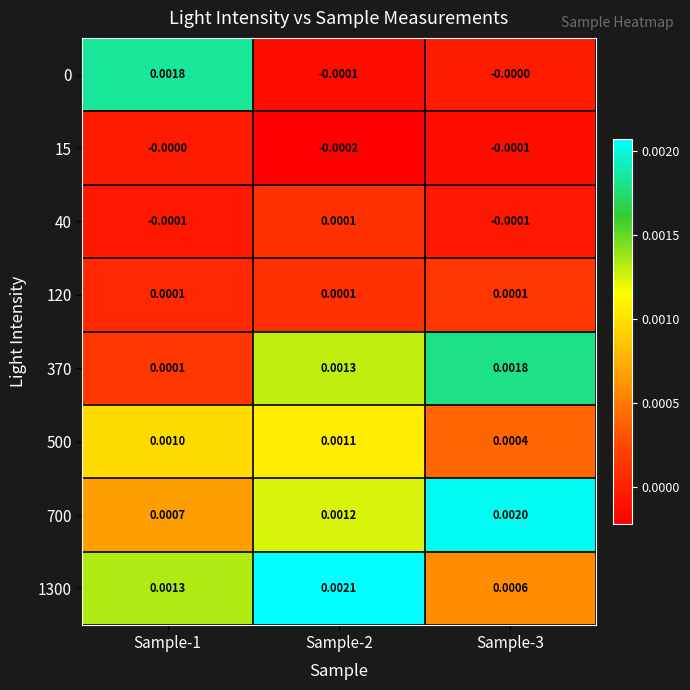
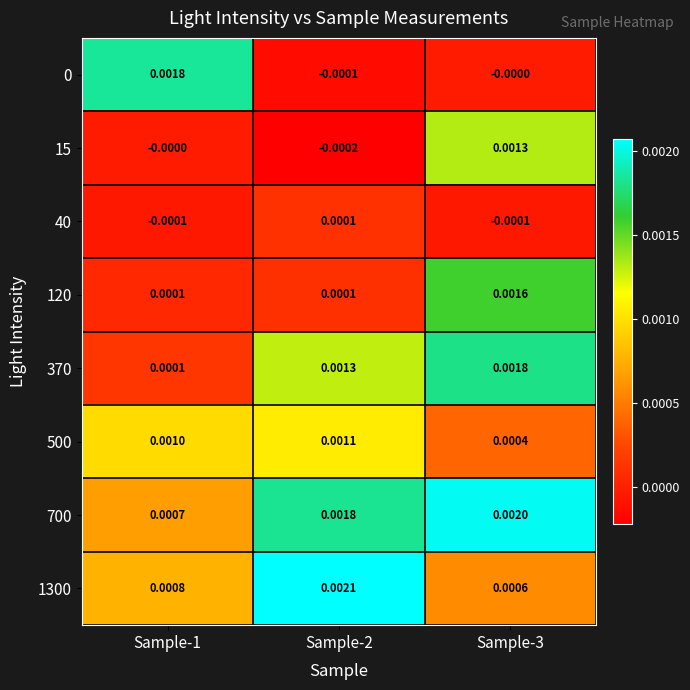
15, Sample-3: -0.0001 -> 0.0013
120, Sample-3: 0.0001 -> 0.0016
700, Sample-2: 0.0012 -> 0.0018
1300, Sample-1: 0.0013 -> 0.0008
